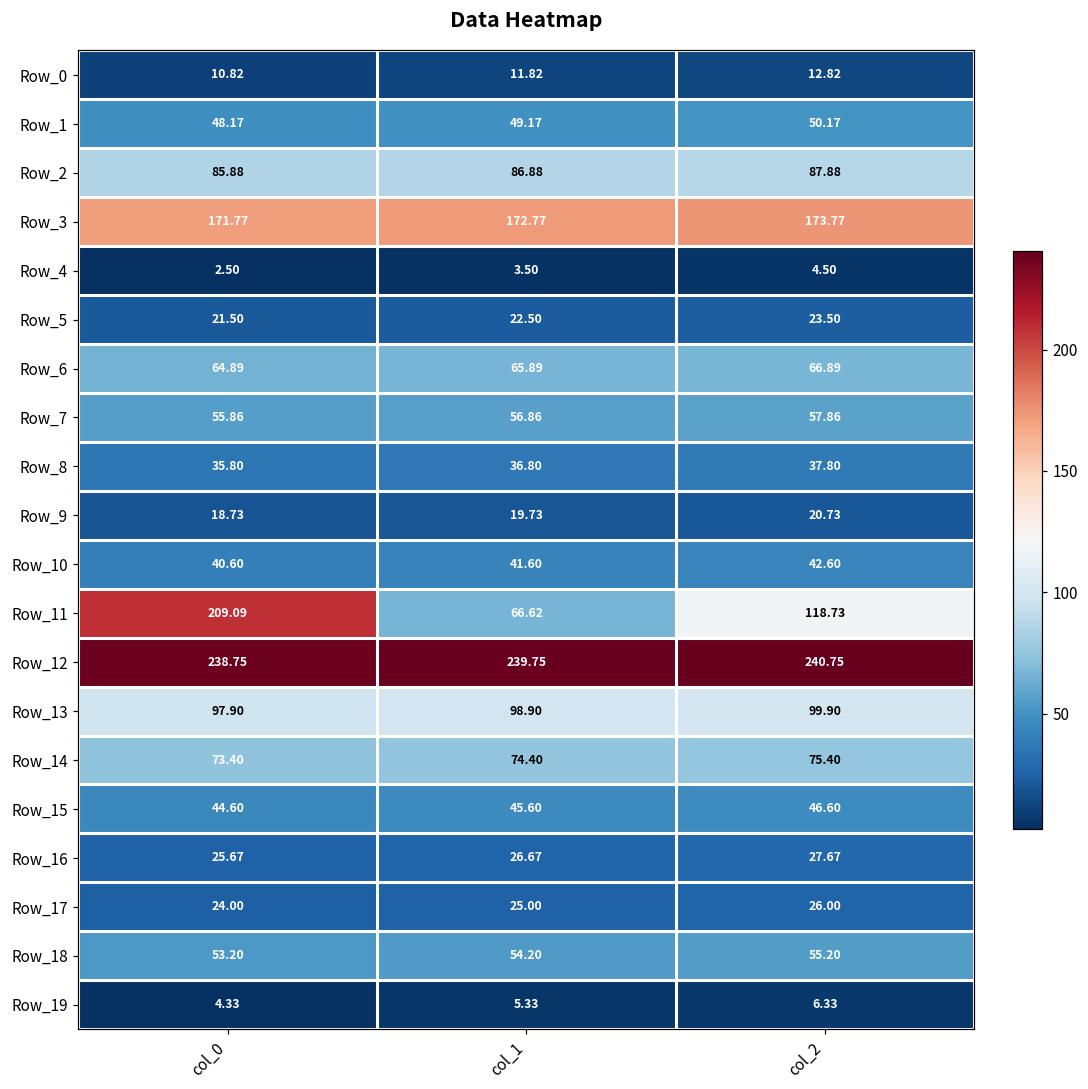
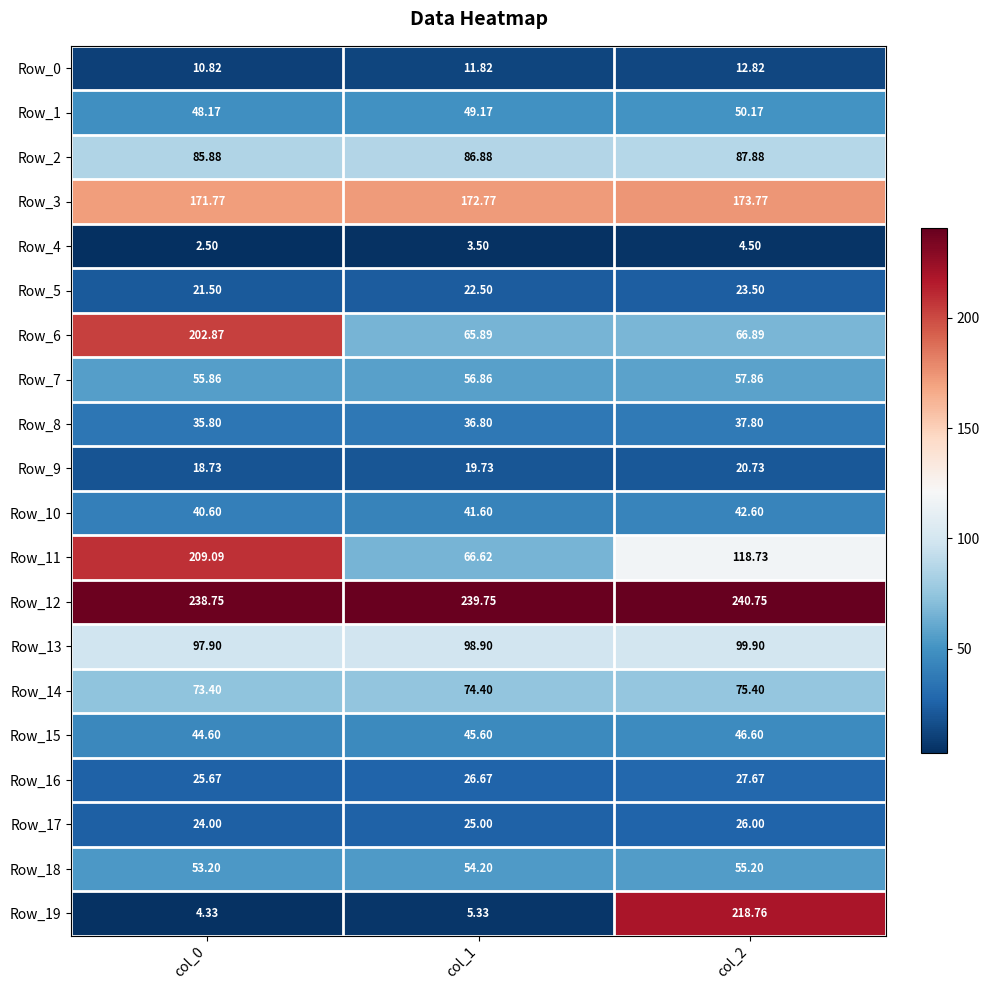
Row_6, col_0: 64.89 -> 202.87
Row_19, col_2: 6.33 -> 218.76
